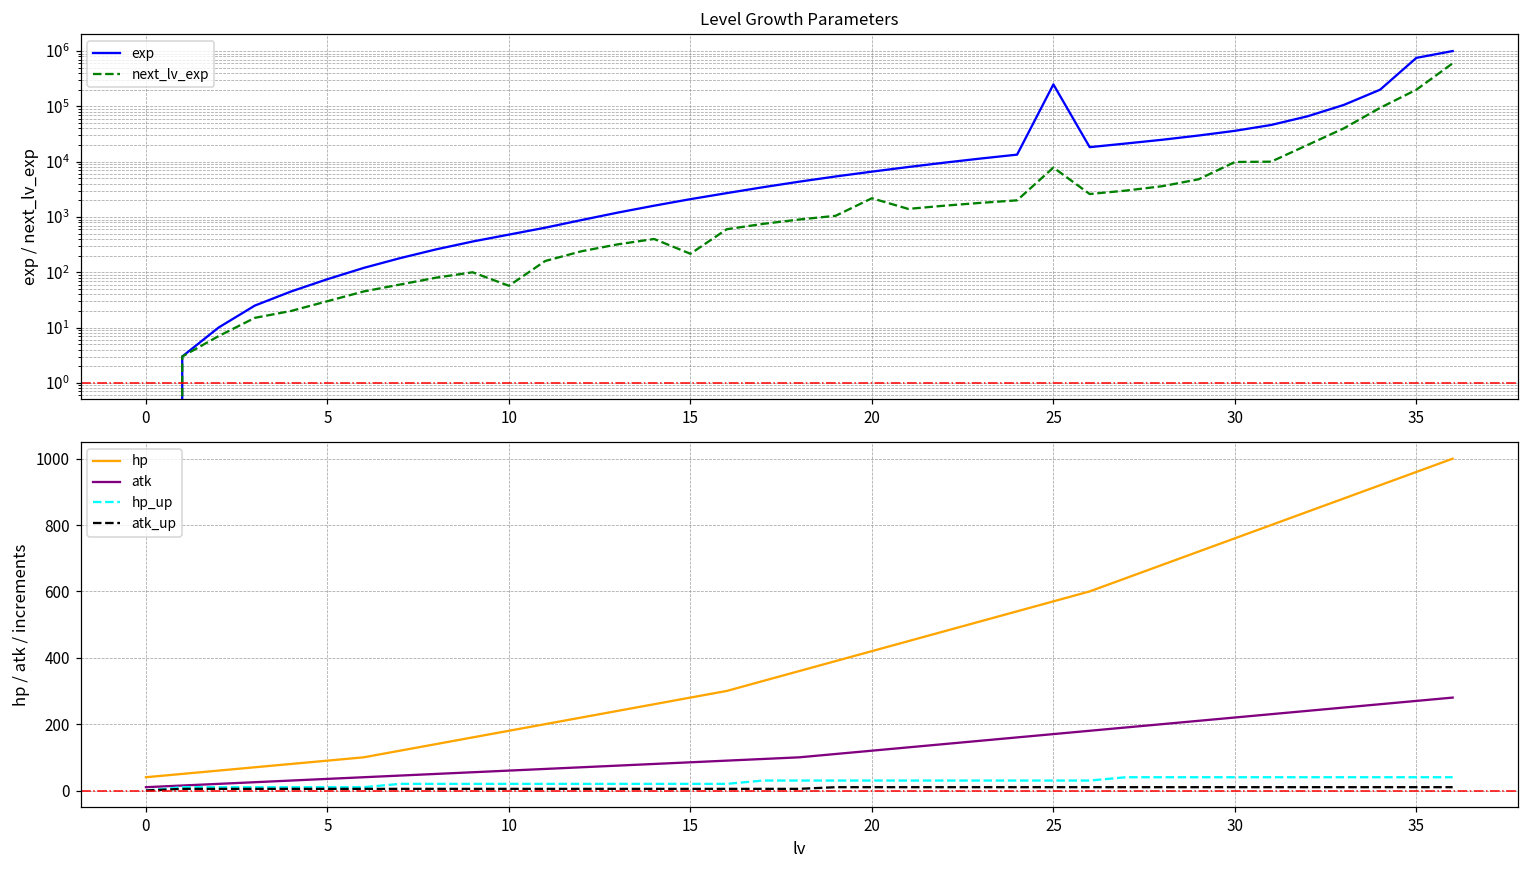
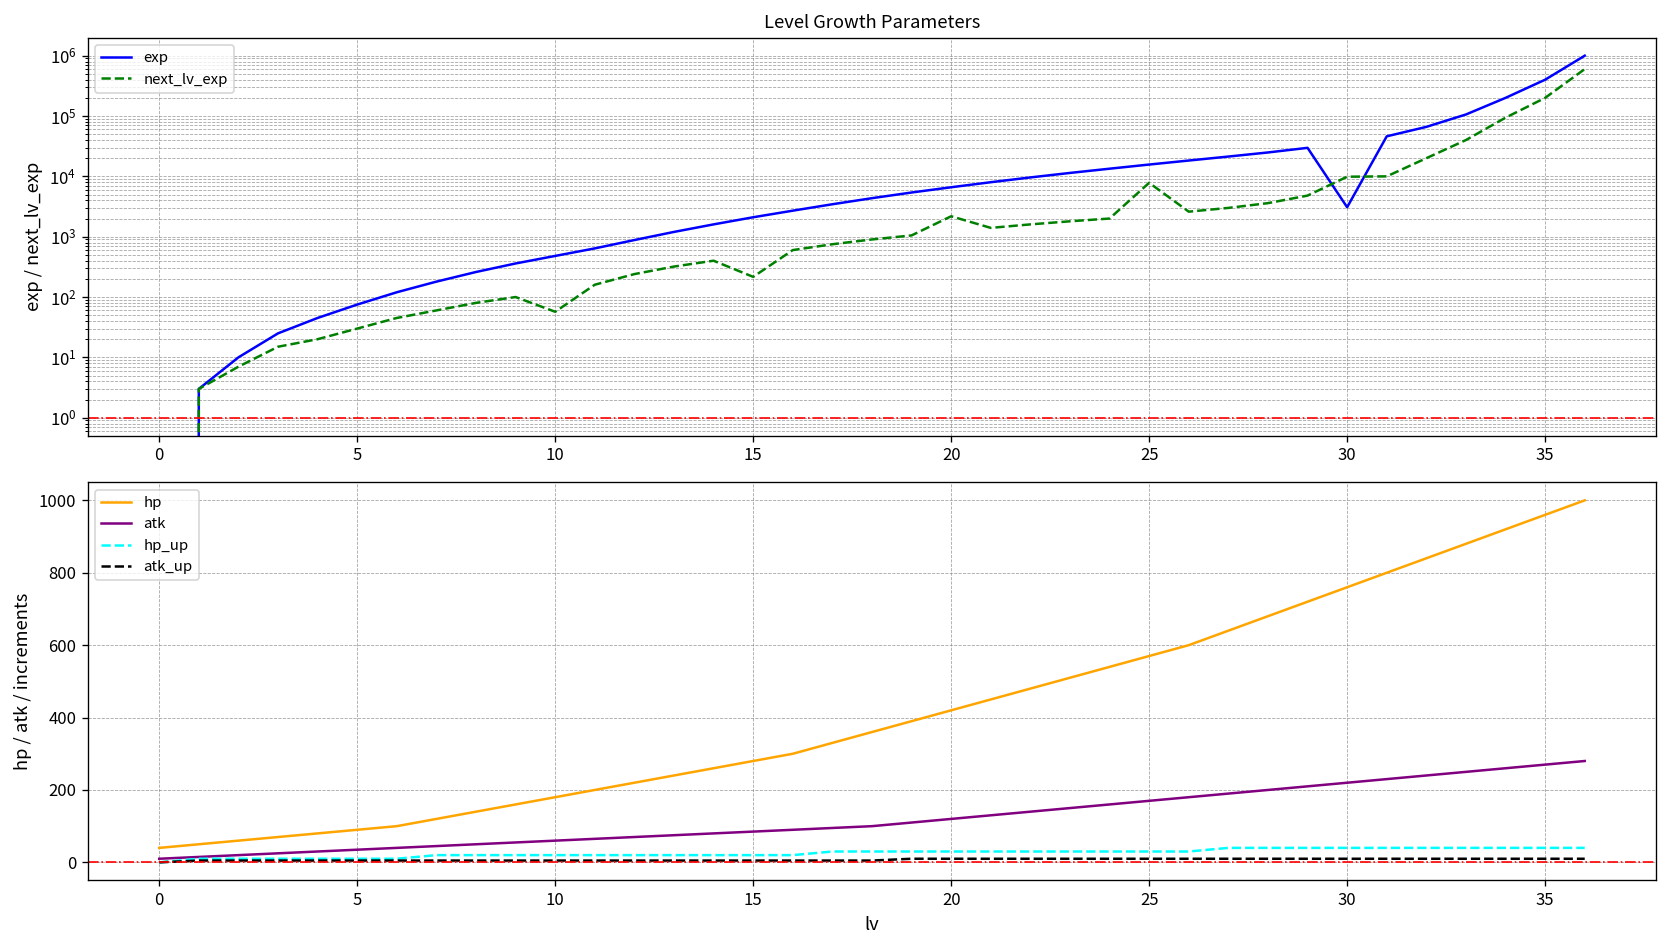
Level Growth Parameters, exp, 25: 200000 -> 16000
Level Growth Parameters, exp, 30: 40000 -> 3000
Level Growth Parameters, exp, 35: 800000 -> 400000
